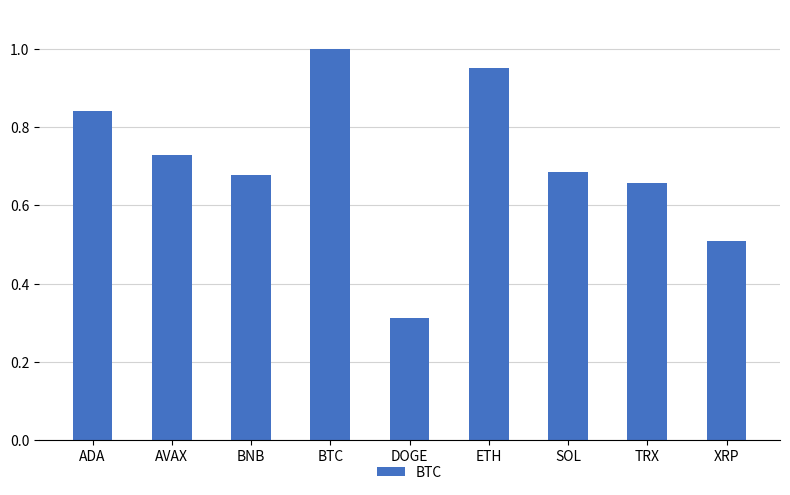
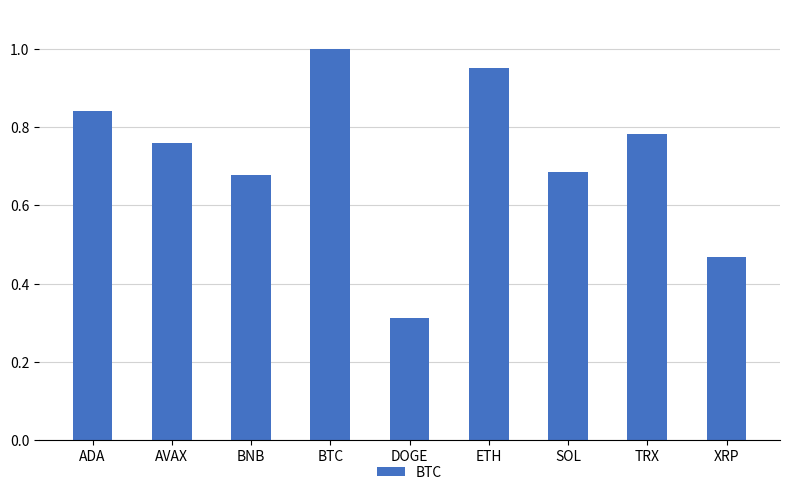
AVAX: 0.73 -> 0.76
TRX: 0.66 -> 0.78
XRP: 0.51 -> 0.47
